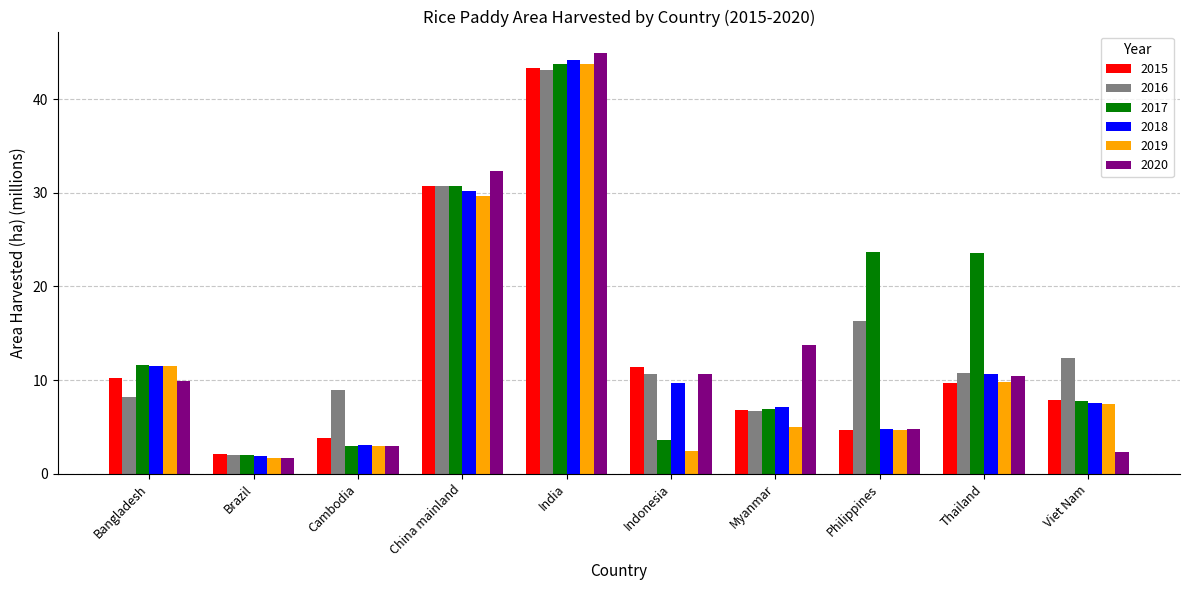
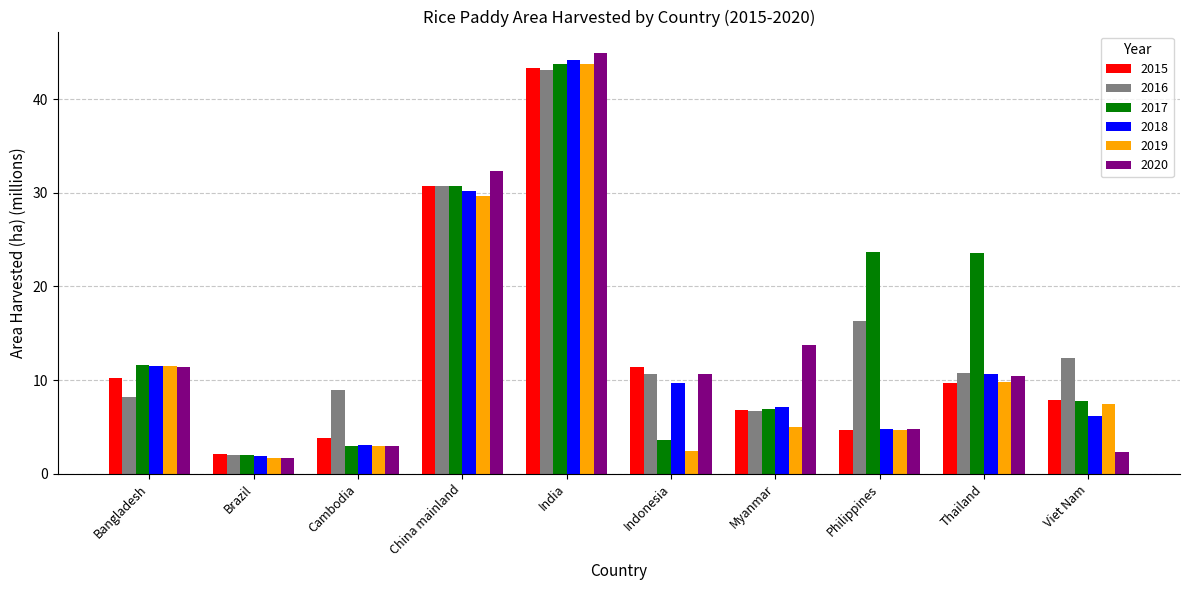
2020, Bangladesh: 10 -> 11
2018, Viet Nam: 8 -> 6
